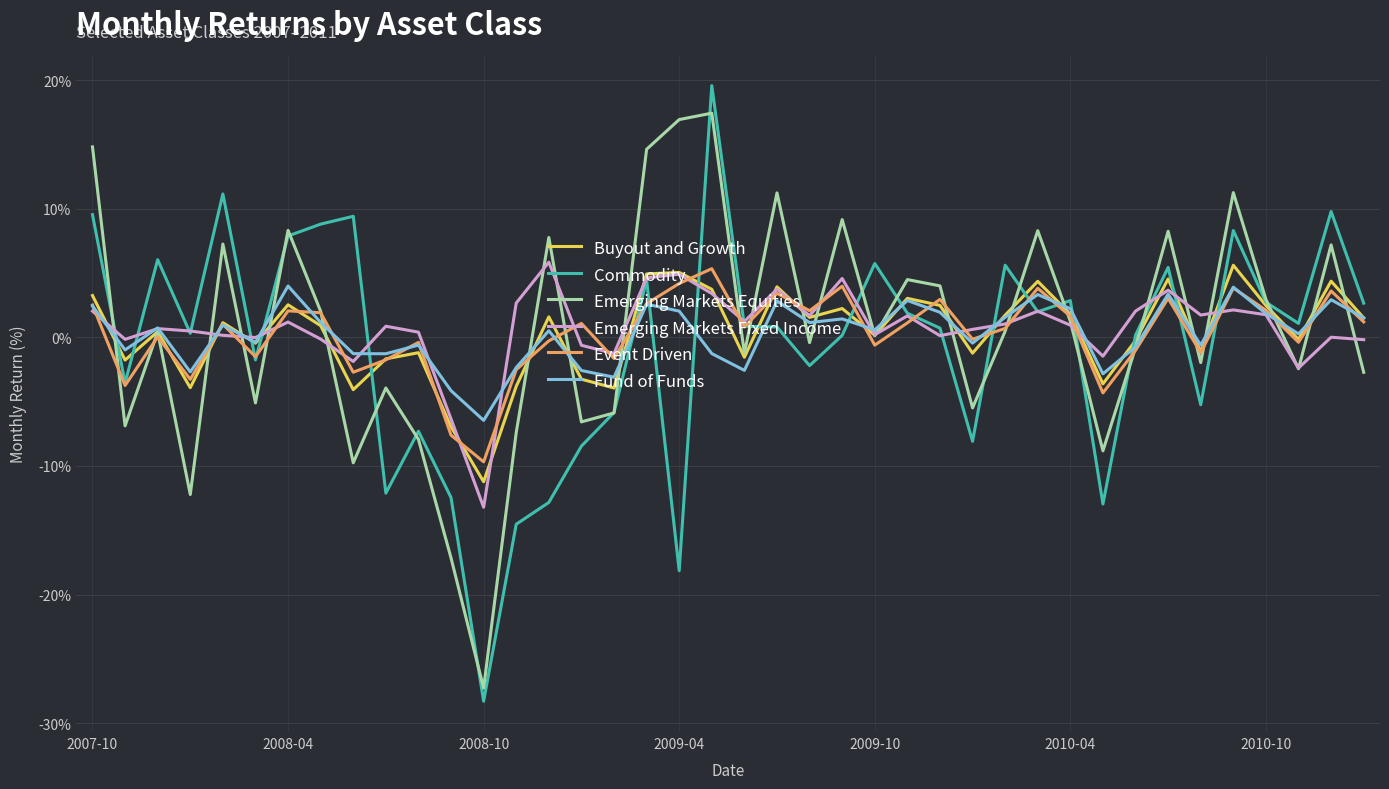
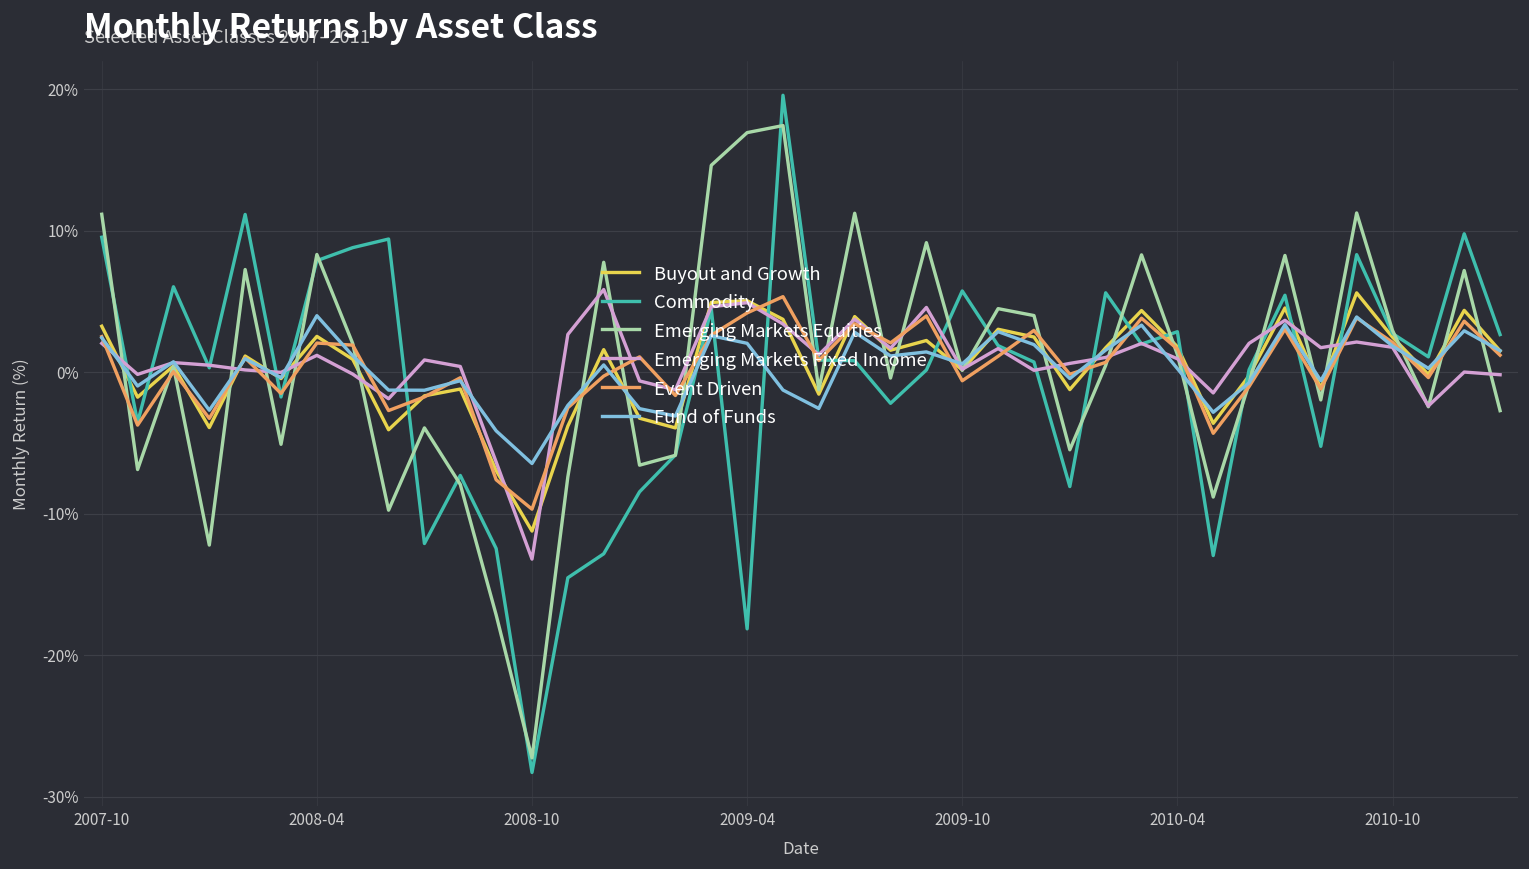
Emerging Markets Equities, 2007-10: 14.8% -> 11.2%
Fund of Funds, 2010-04: 2.2% -> 0.2%
